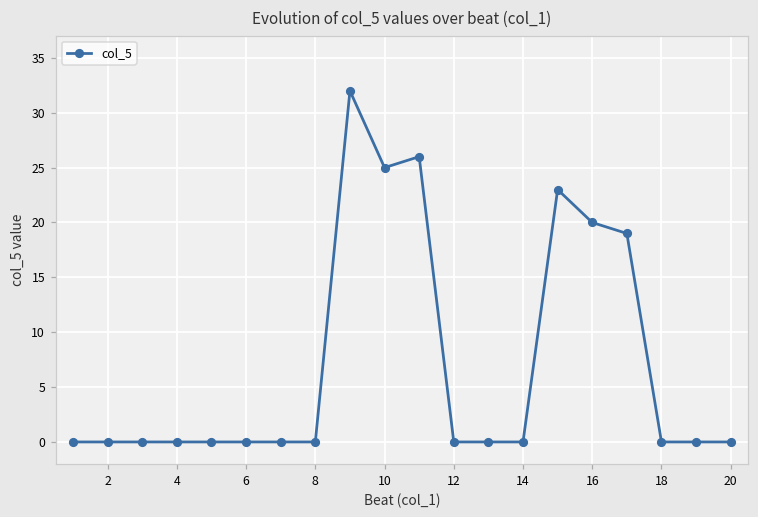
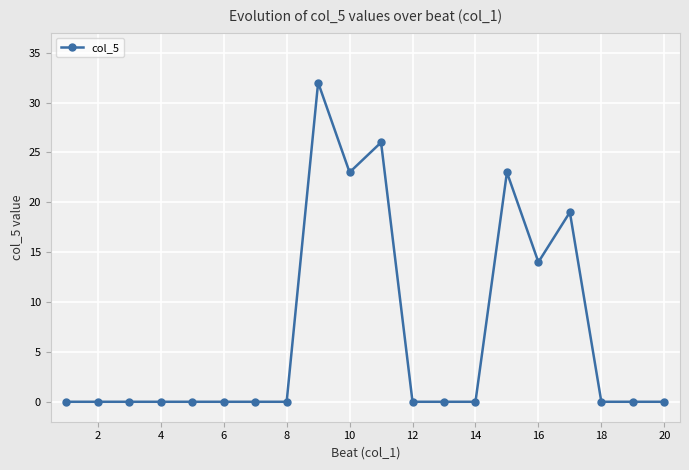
10: 25 -> 23
16: 20 -> 14
